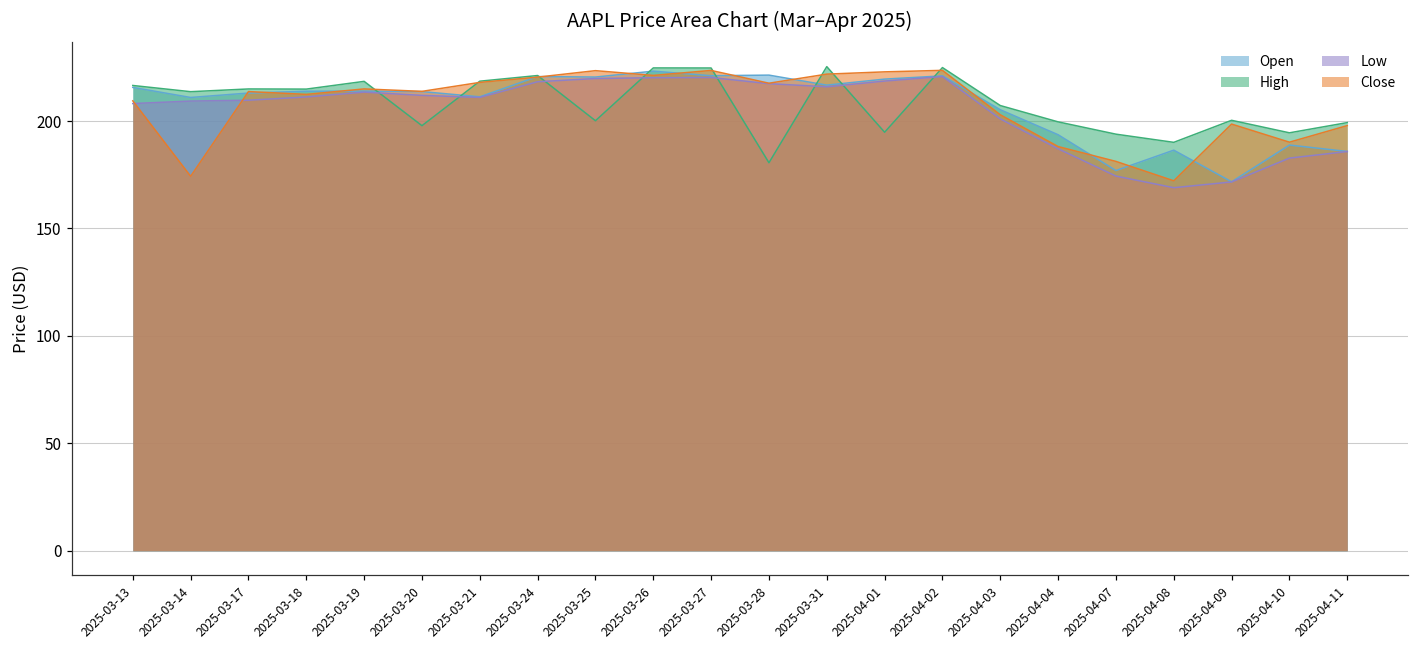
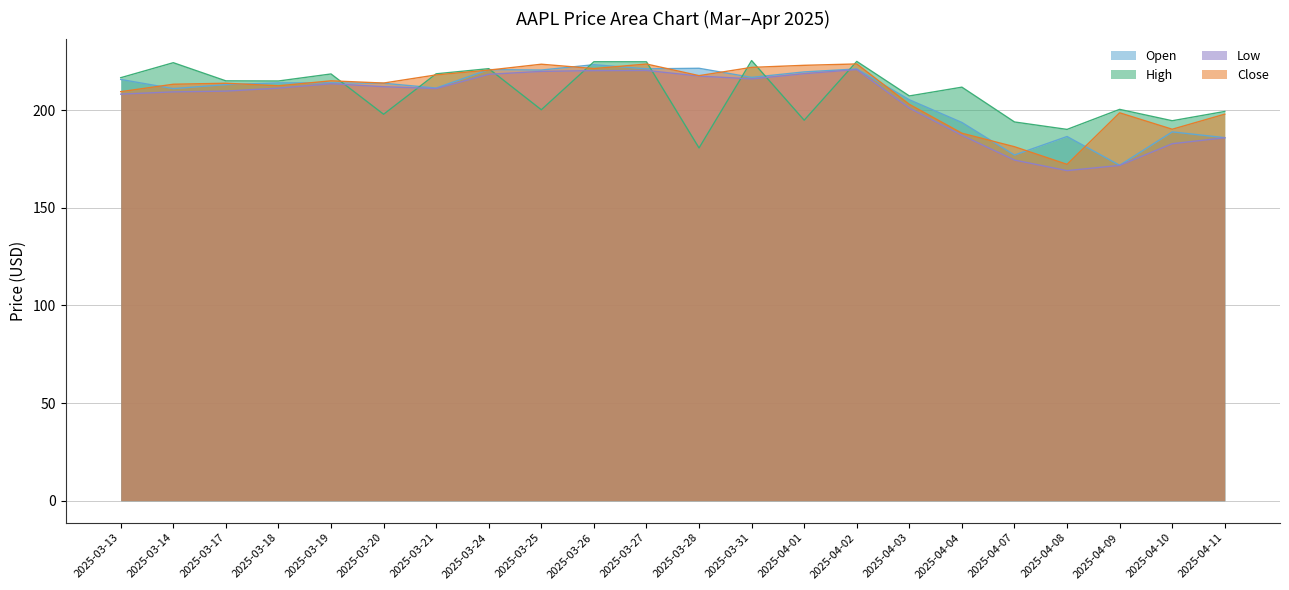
High, 2025-03-14: 214 -> 224
Close, 2025-03-14: 174 -> 213
High, 2025-04-04: 200 -> 212
